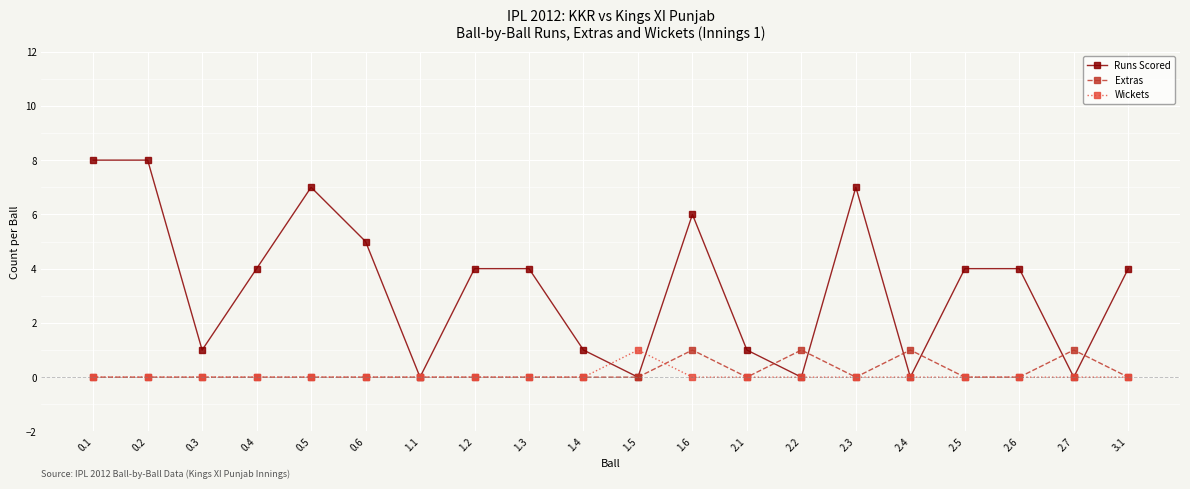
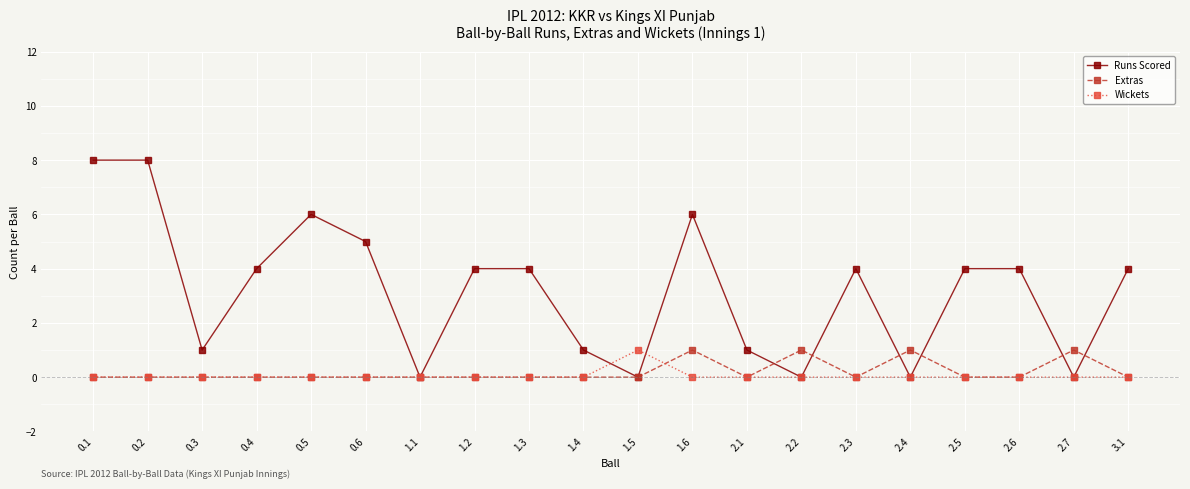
Runs Scored, 0.5: 7 -> 6
Runs Scored, 2.3: 7 -> 4
